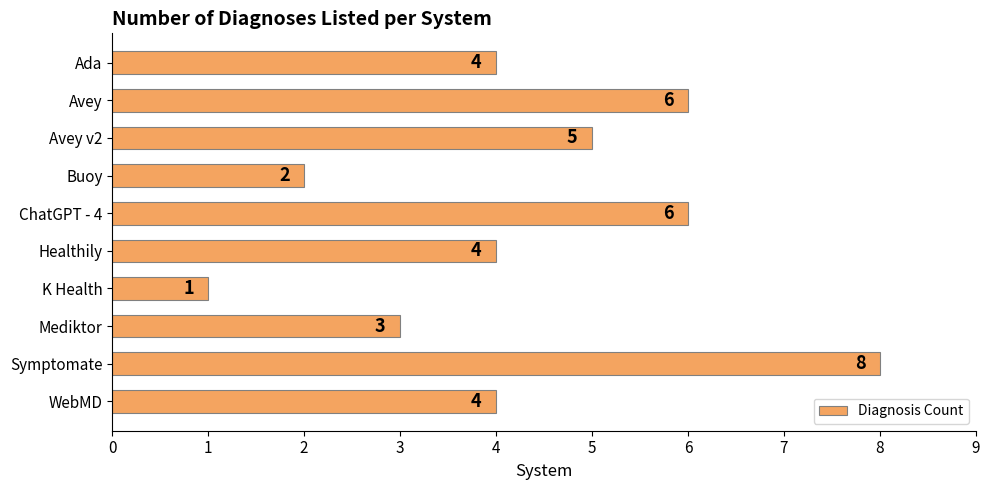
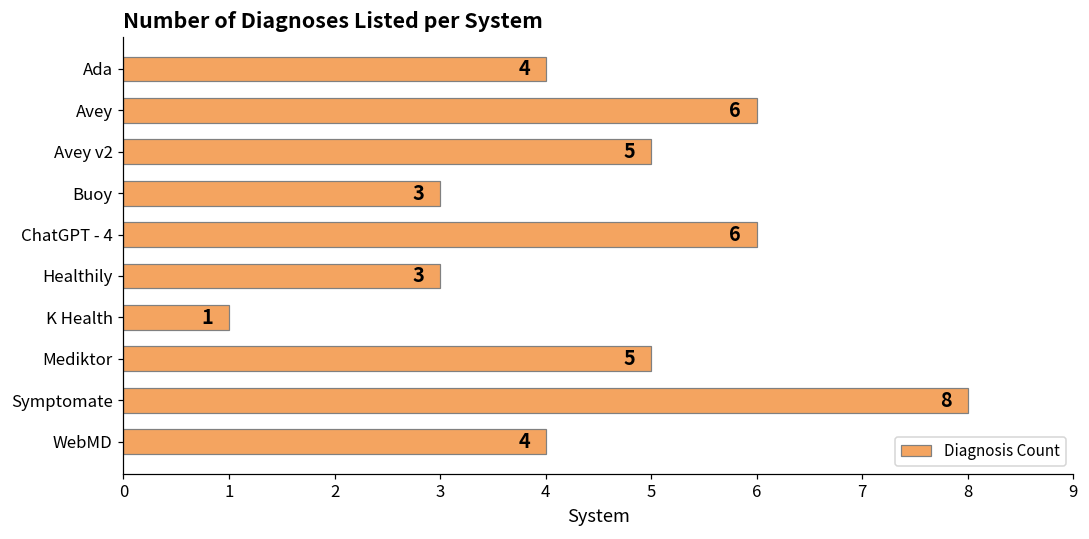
Buoy: 2 -> 3
Healthily: 4 -> 3
Mediktor: 3 -> 5
